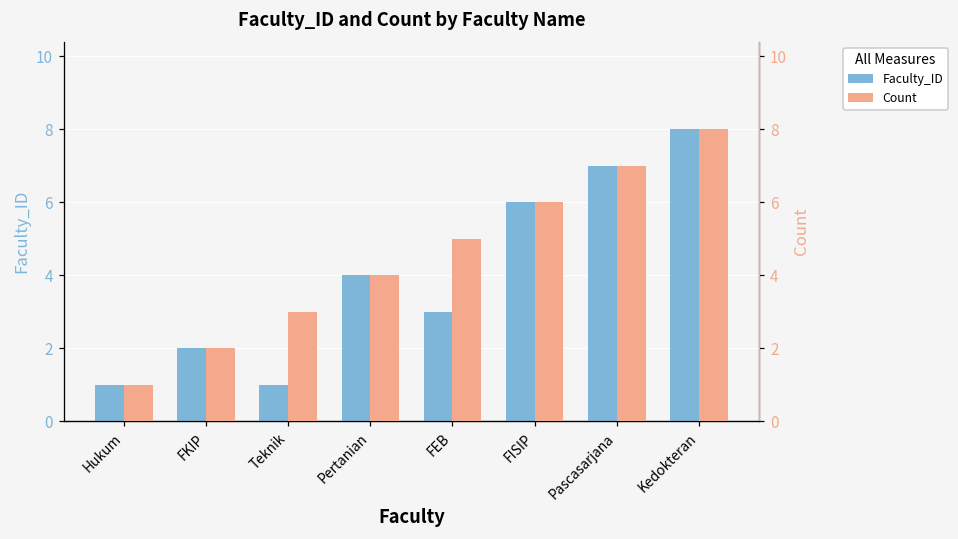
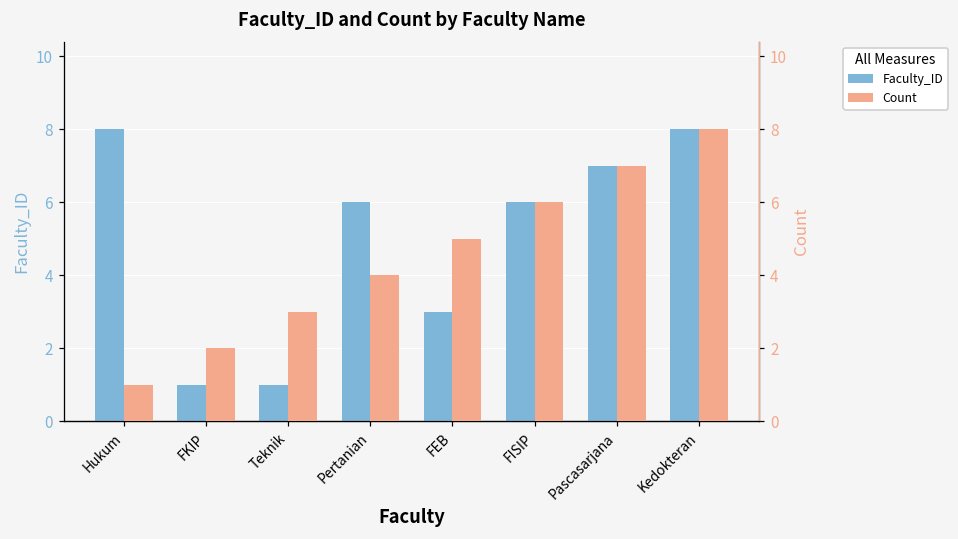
Faculty_ID, Hukum: 1 -> 8
Faculty_ID, FKIP: 2 -> 1
Faculty_ID, Pertanian: 4 -> 6
